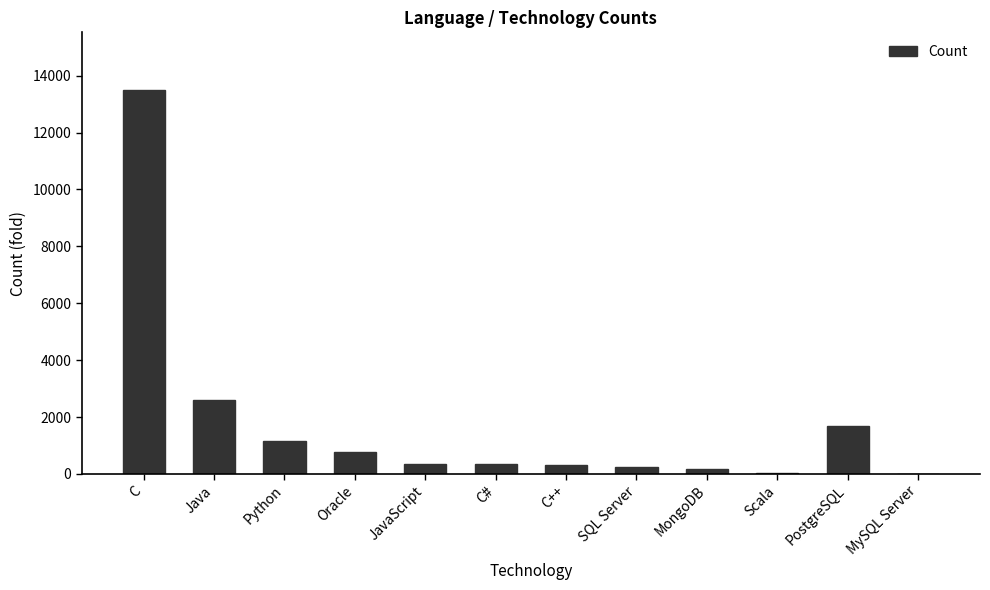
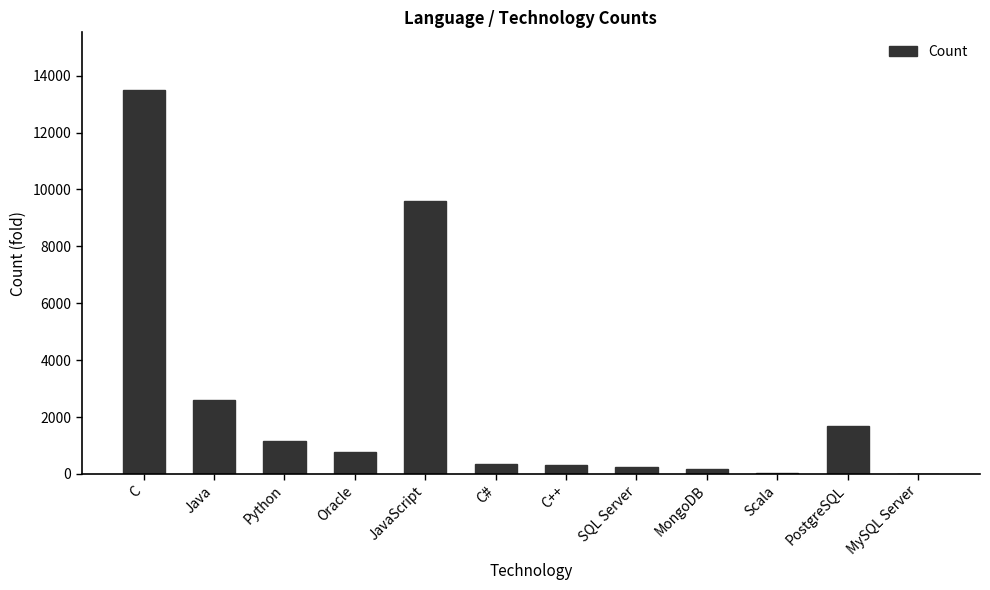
JavaScript: 400 -> 9600
